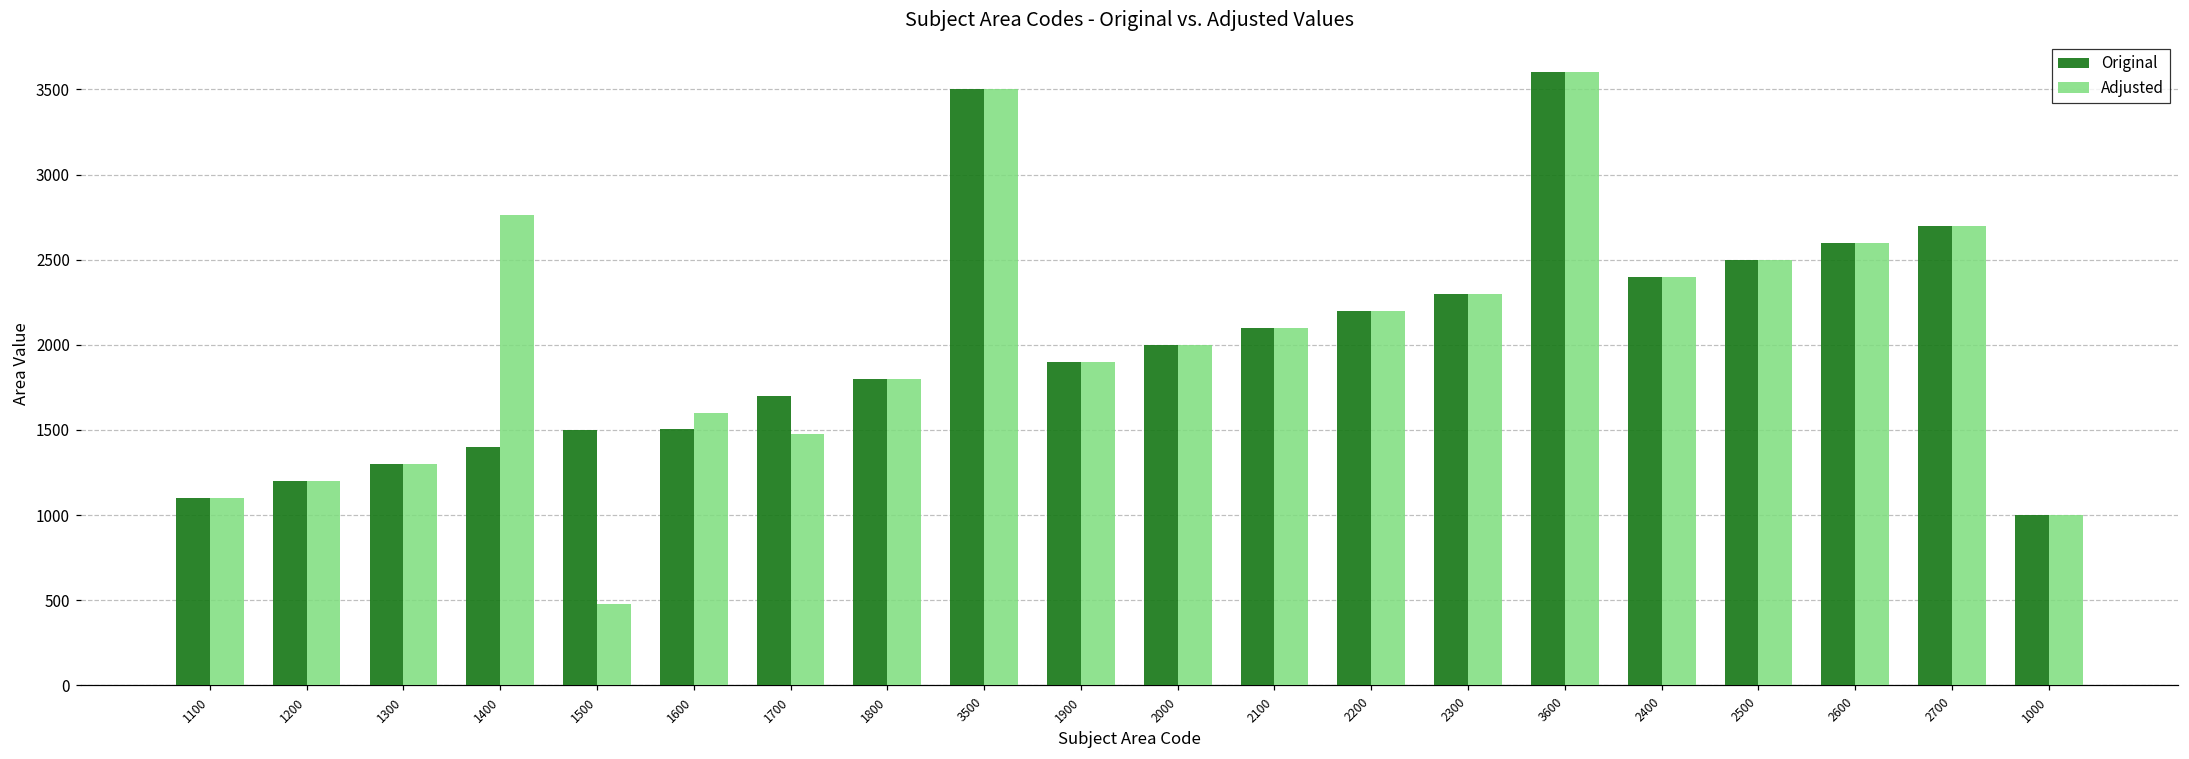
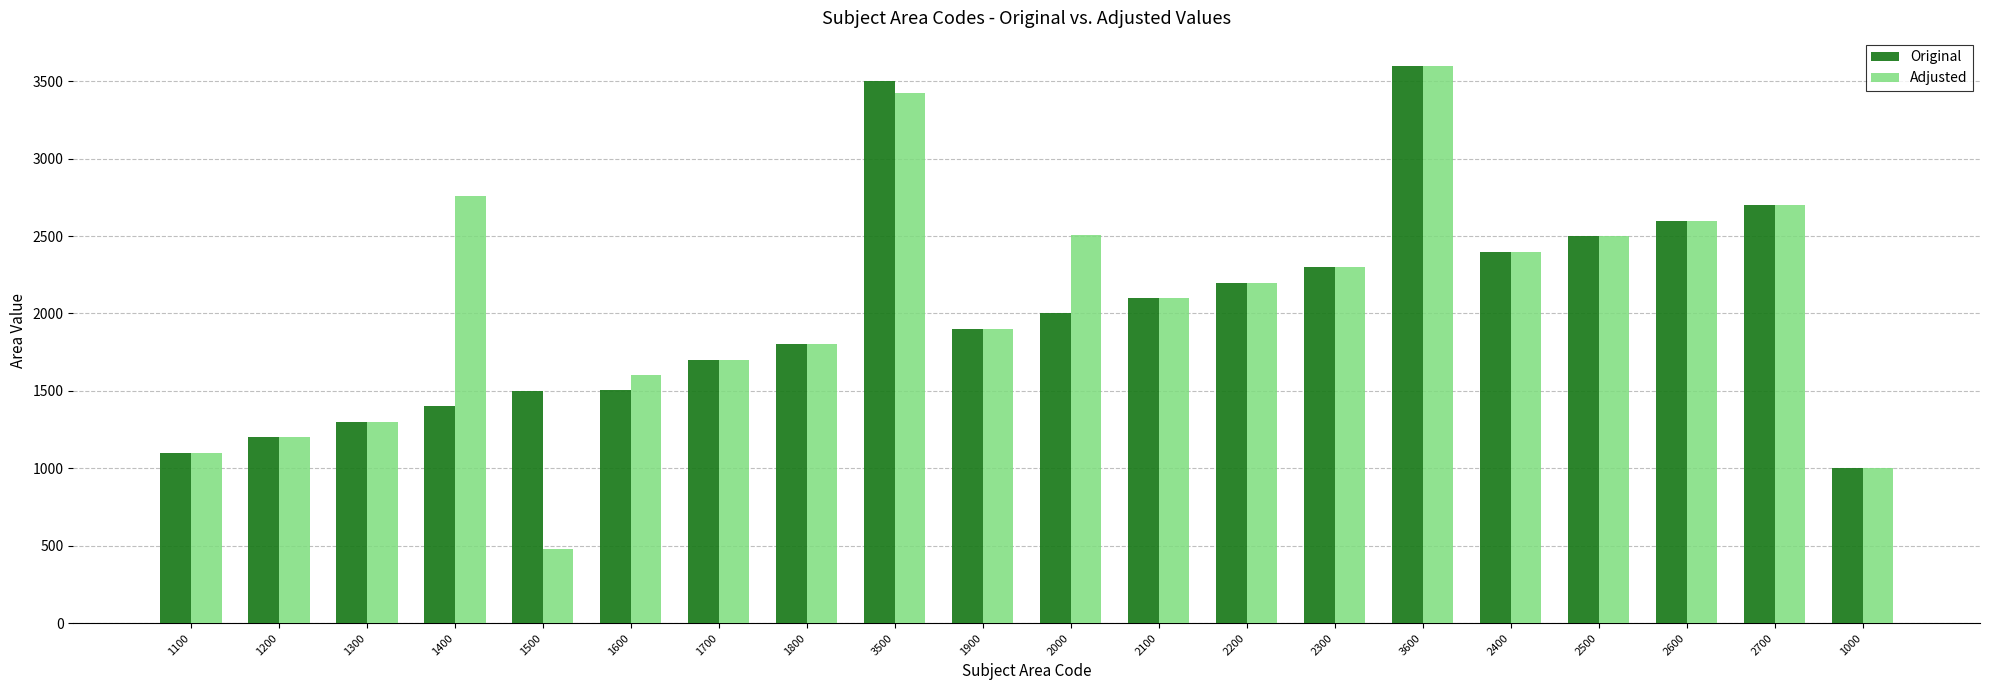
Adjusted, 1700: 1480 -> 1700
Adjusted, 3500: 3500 -> 3430
Adjusted, 2000: 2000 -> 2510
